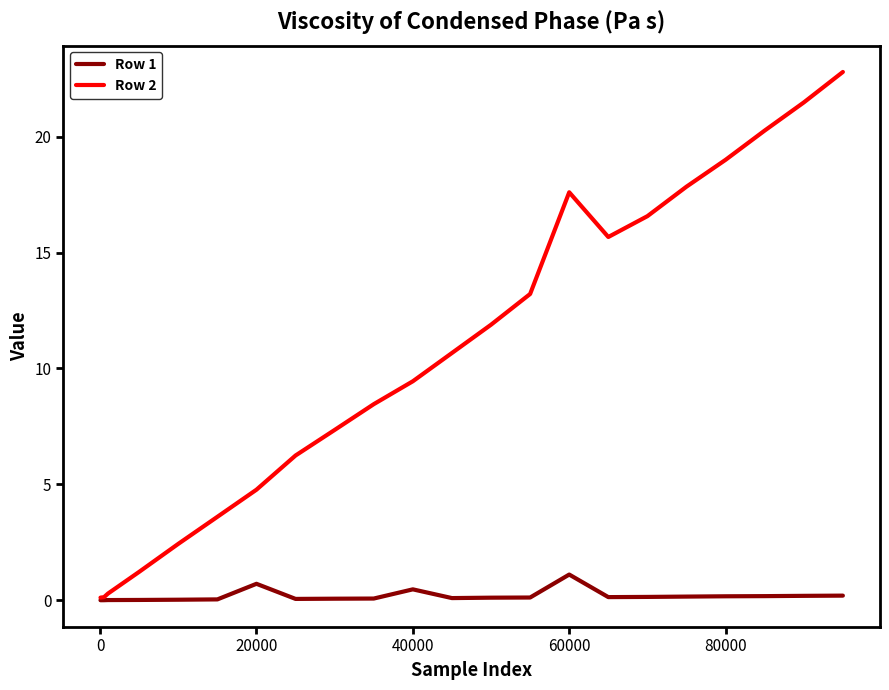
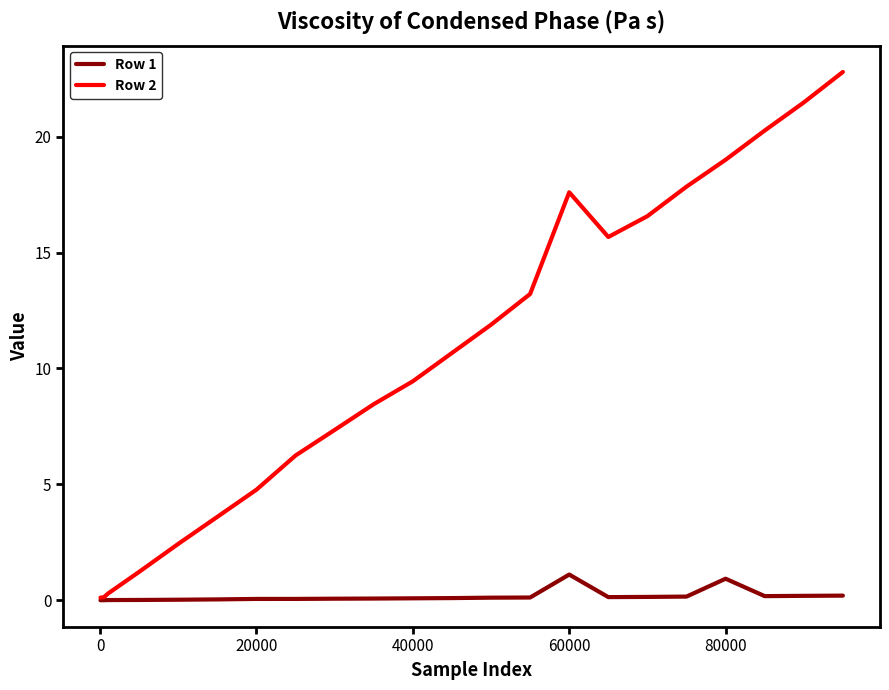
Row 1, 20000: 0.7 -> 0.1
Row 1, 40000: 0.5 -> 0.1
Row 1, 80000: 0.2 -> 0.9
